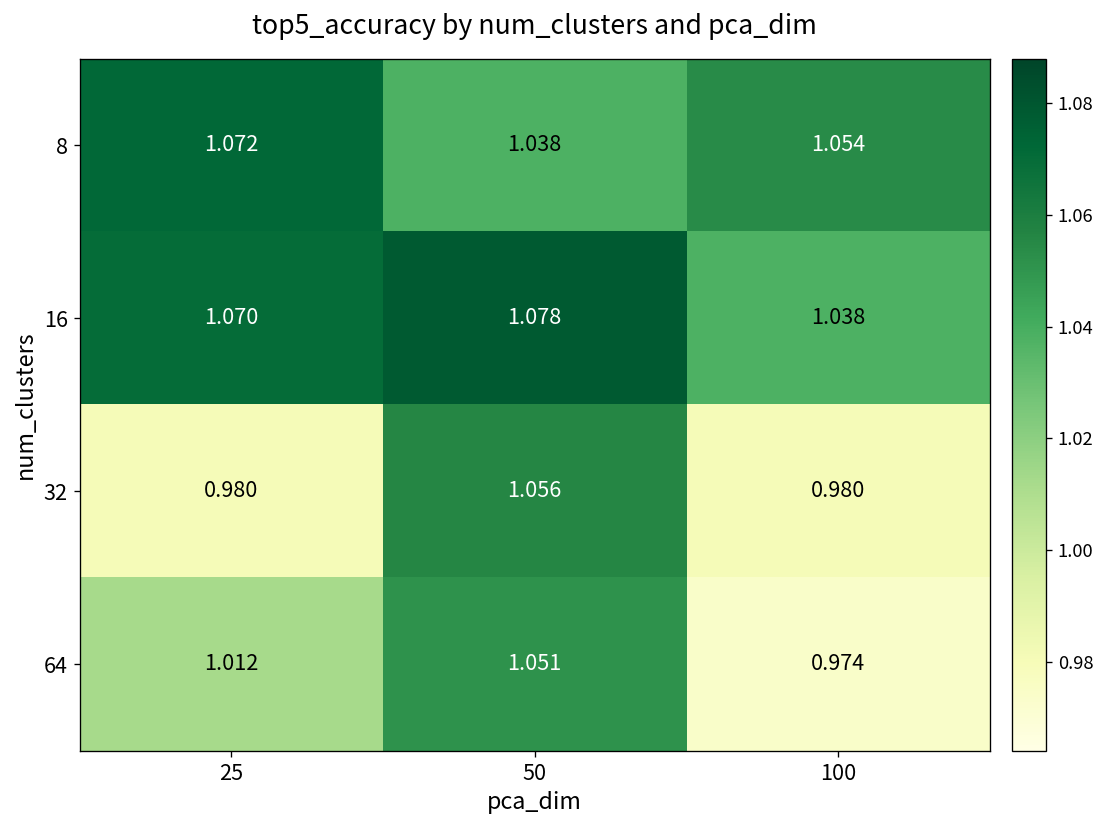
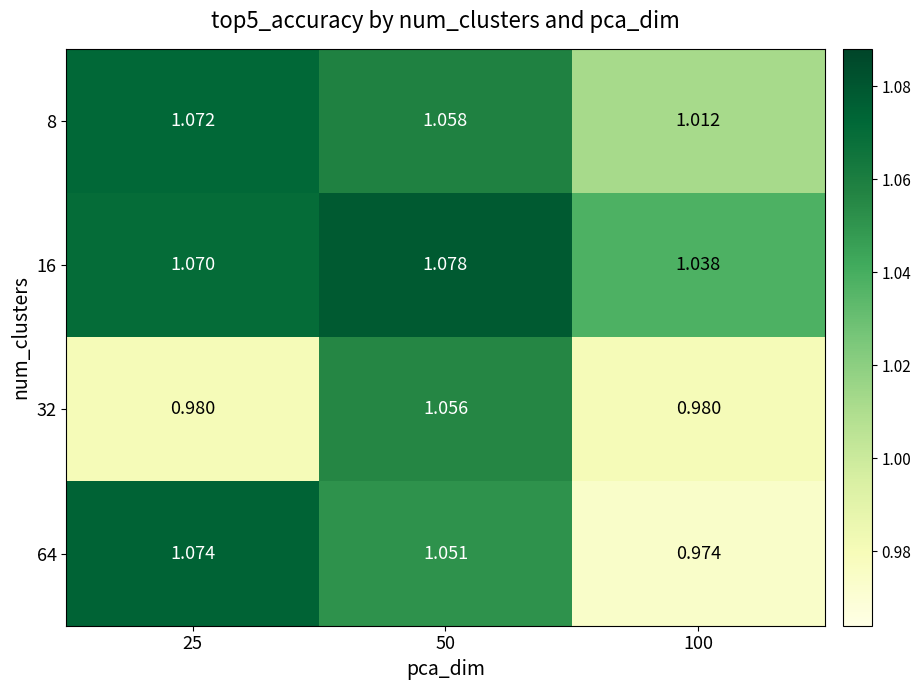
8, 50: 1.038 -> 1.058
8, 100: 1.054 -> 1.012
64, 25: 1.012 -> 1.074
